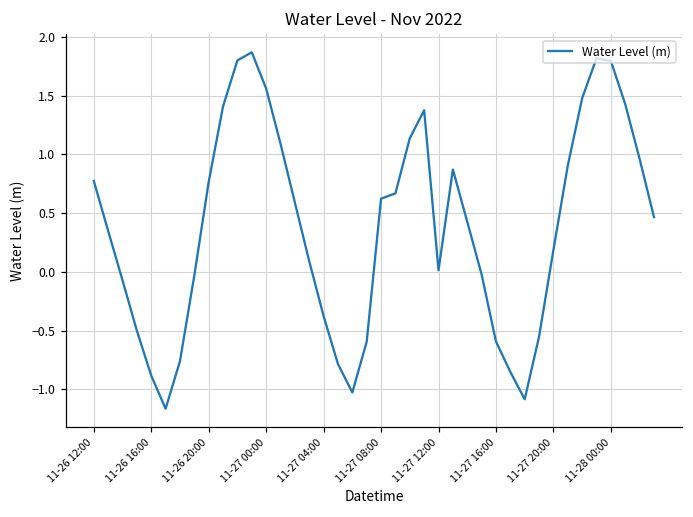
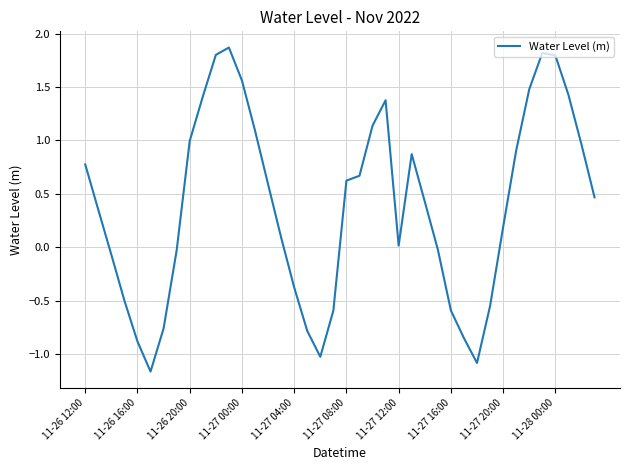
11-26 20:00: 0.77 -> 0.99
